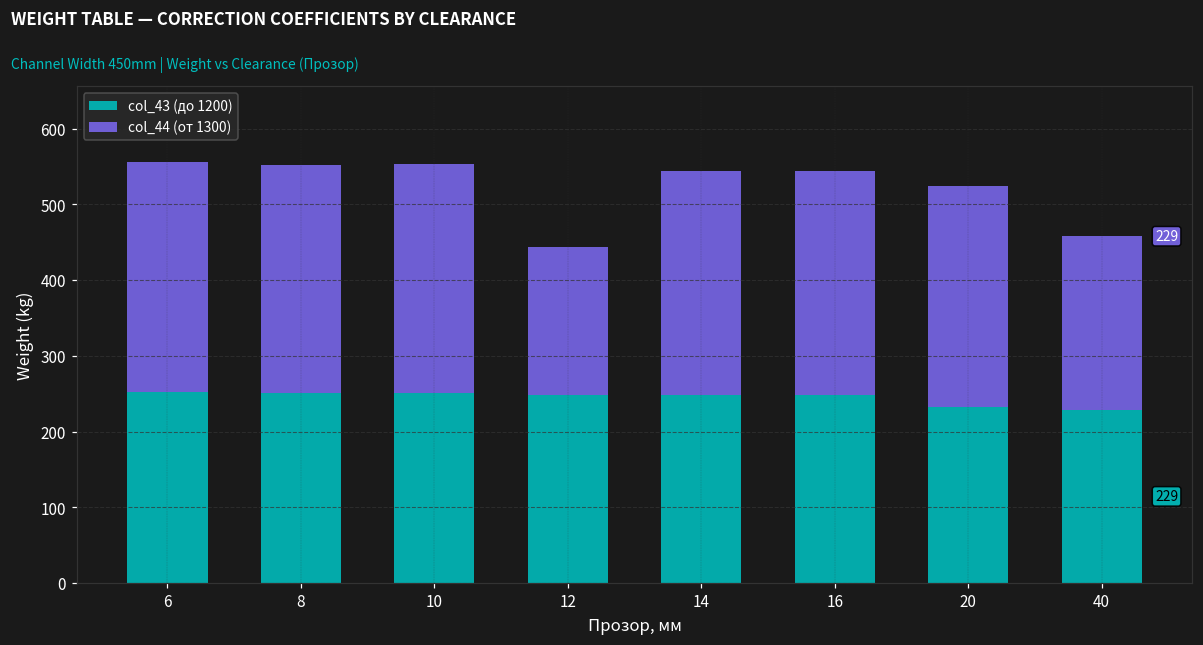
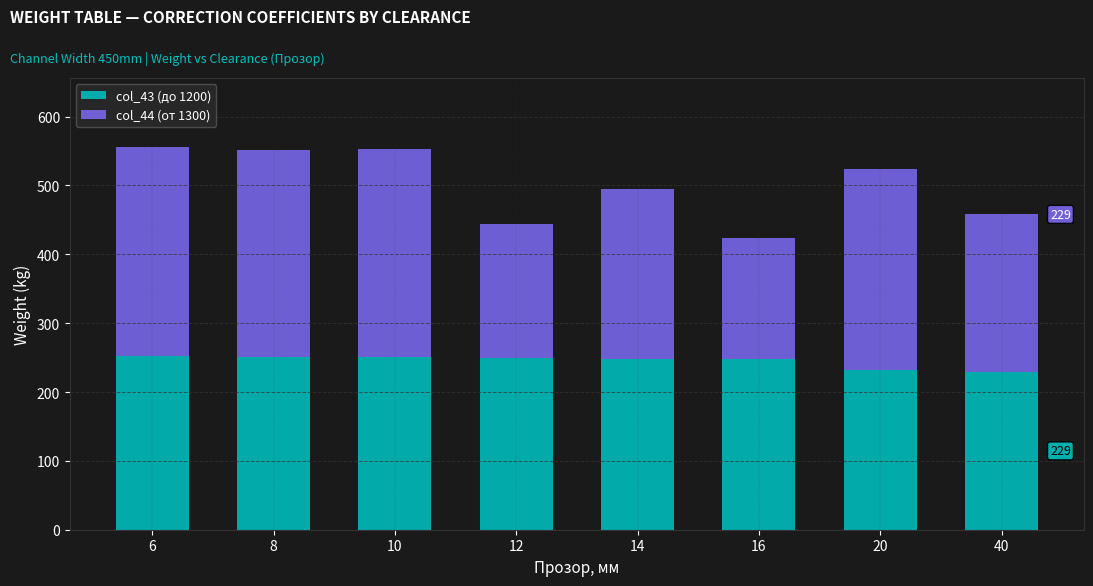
col_44 (от 1300), 14: 300 -> 250
col_44 (от 1300), 16: 300 -> 180
